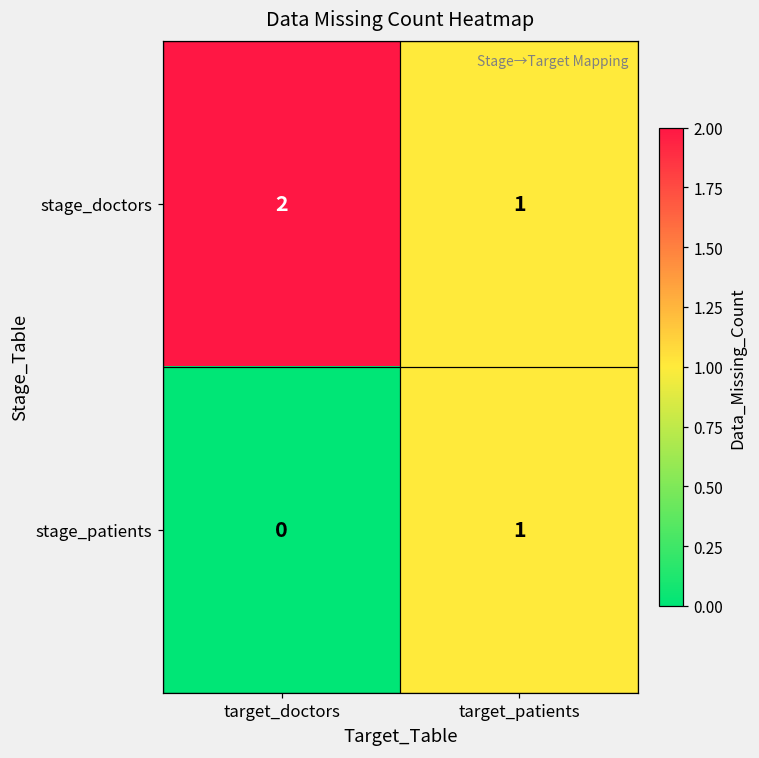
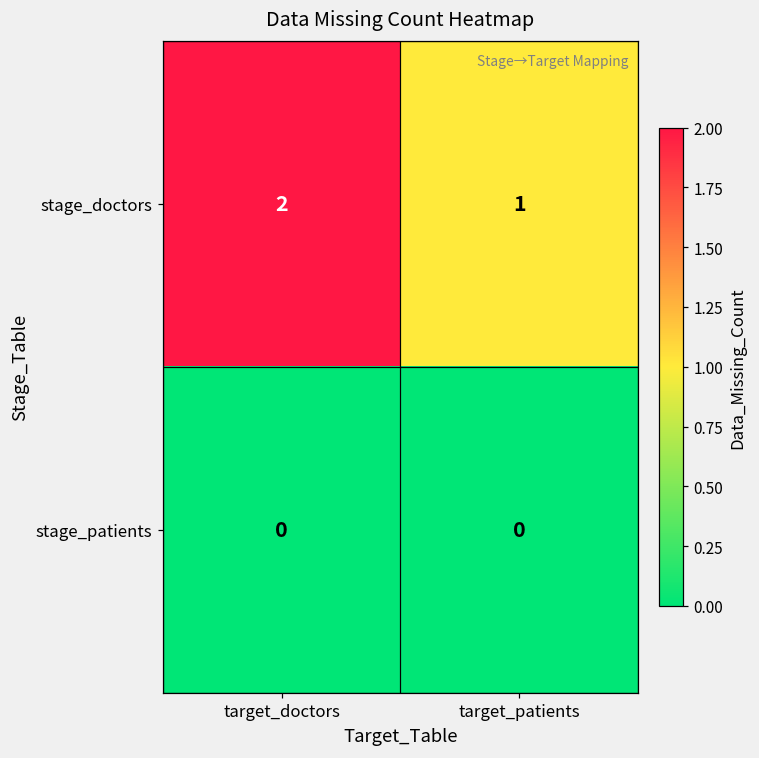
stage_patients, target_patients: 1 -> 0
